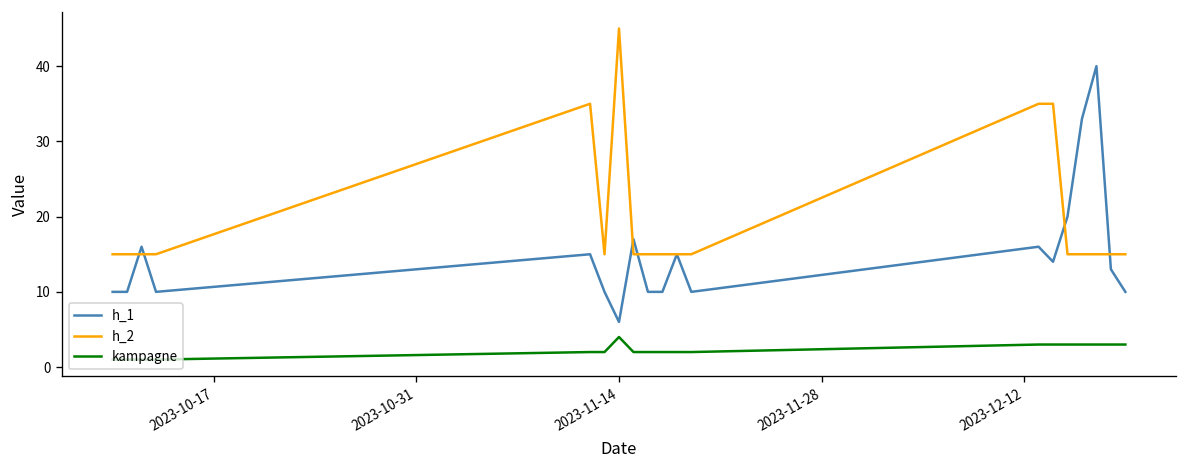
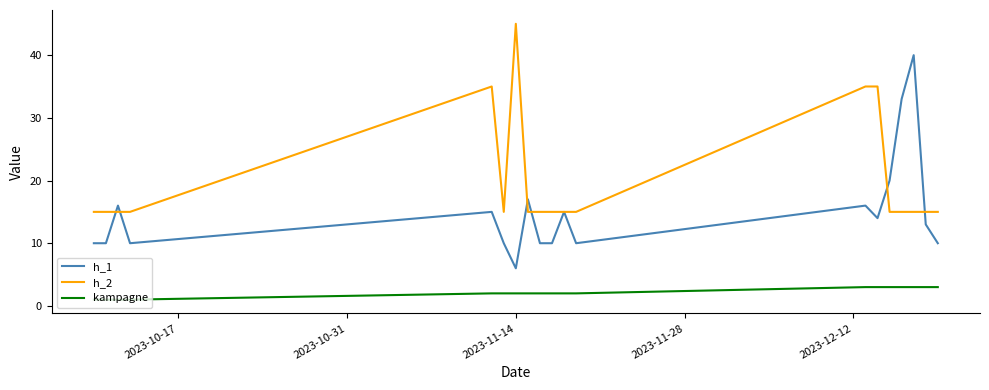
kampagne, 2023-11-14: 4 -> 2
